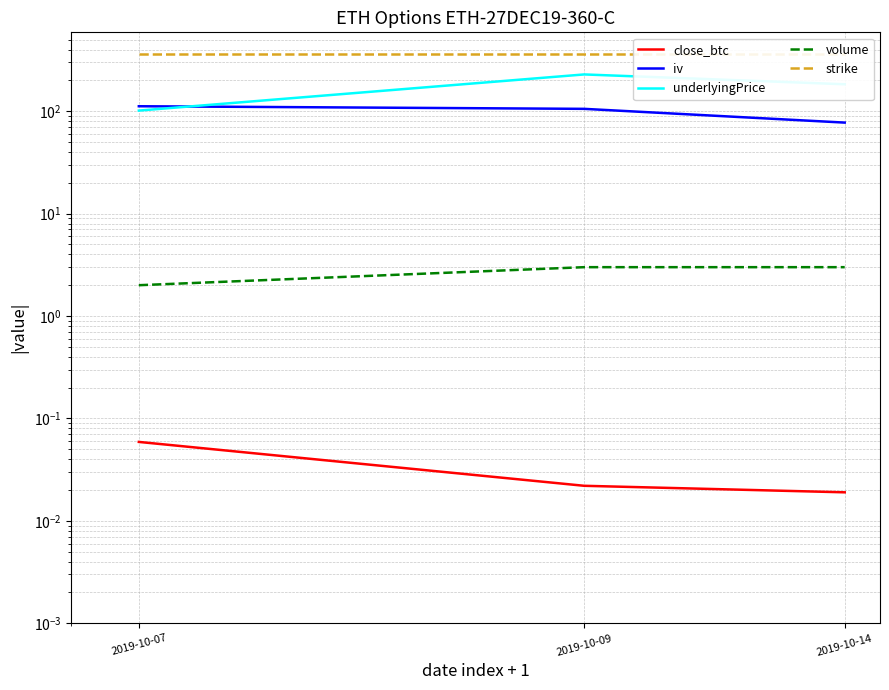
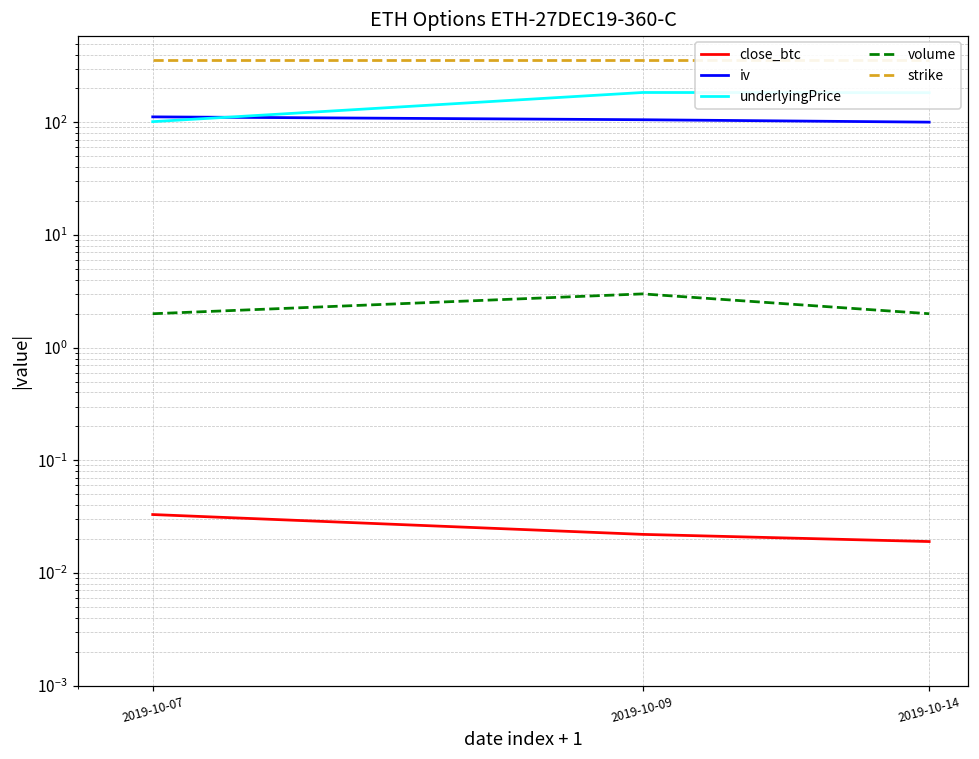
close_btc, 2019-10-07: 0.06 -> 0.033
underlyingPrice, 2019-10-09: 230 -> 180
iv, 2019-10-14: 80 -> 100
volume, 2019-10-14: 3 -> 2
